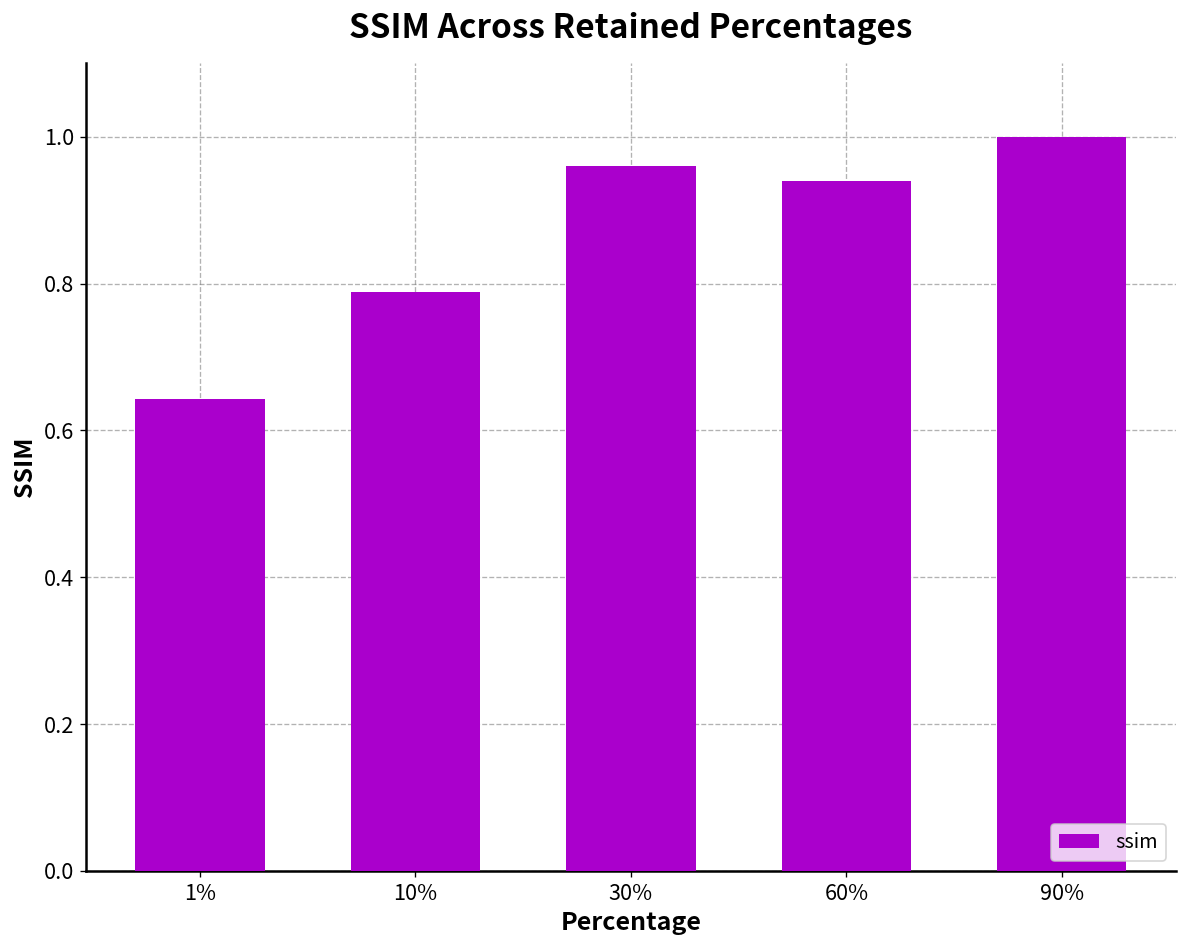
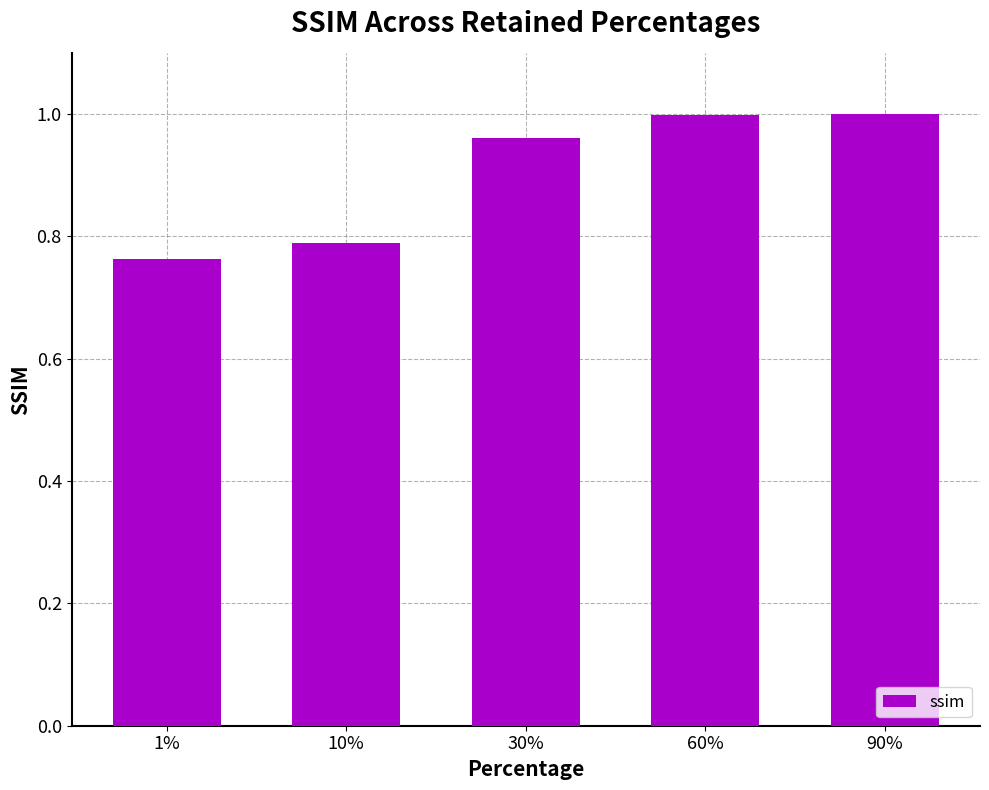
1%: 0.64 -> 0.76
60%: 0.94 -> 1.00
